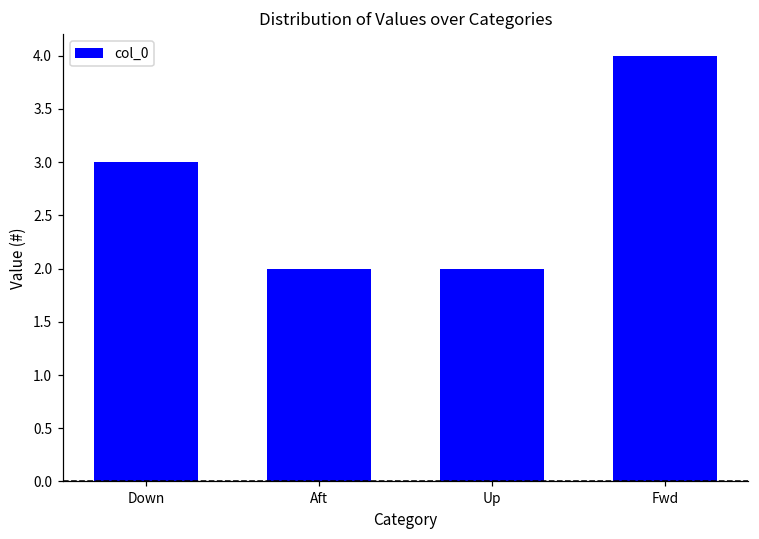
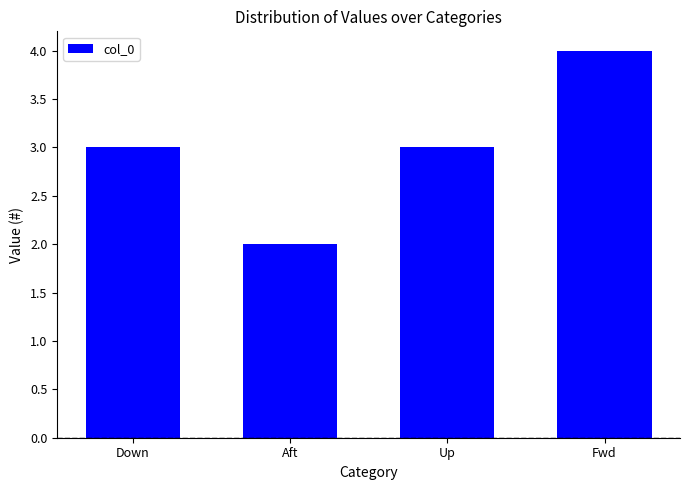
Up: 2 -> 3
